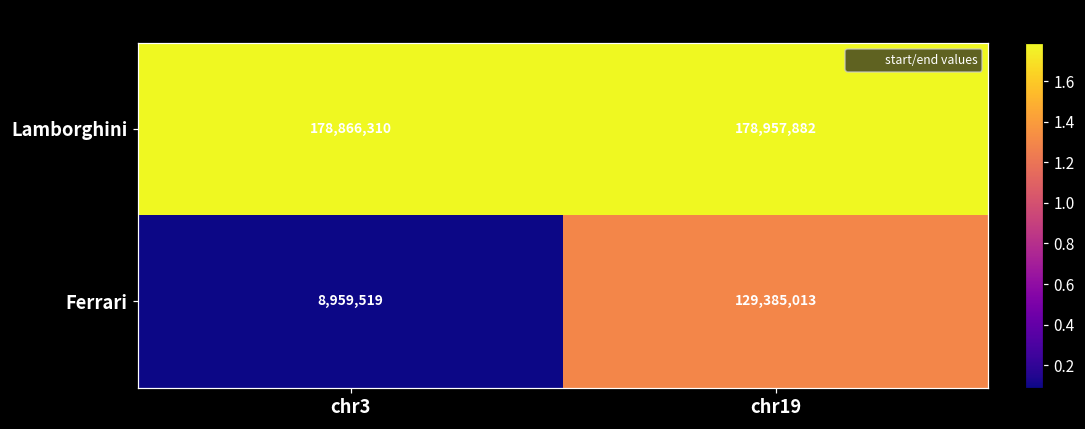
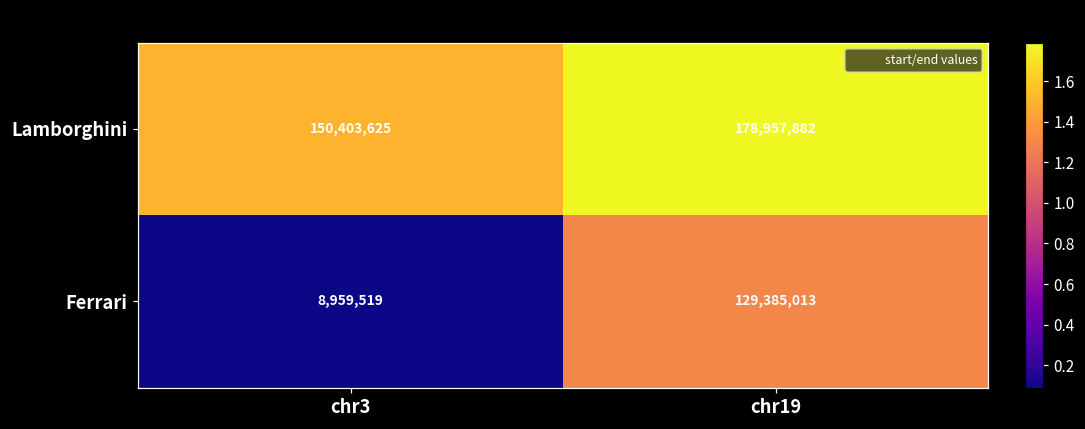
Lamborghini, chr3: 178,866,310 -> 150,403,625
